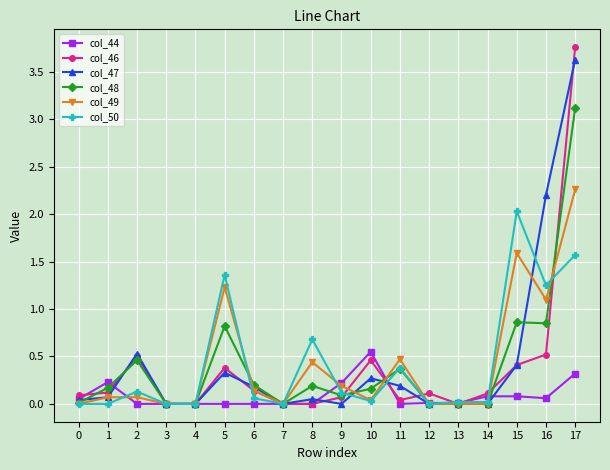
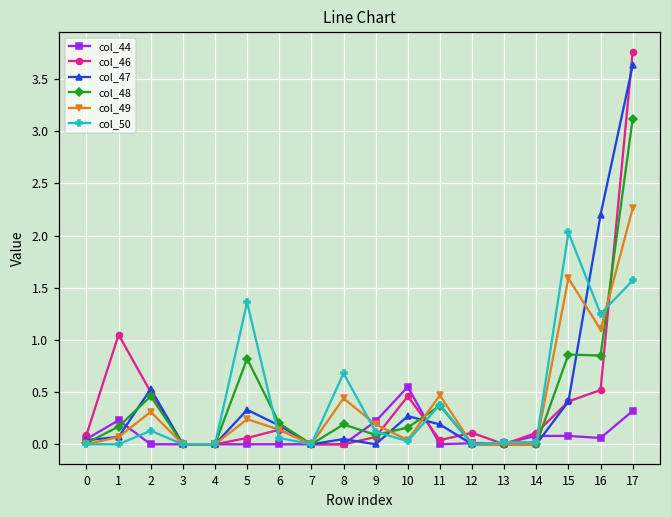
col_46, 1: 0.1 -> 1.1
col_49, 2: 0.1 -> 0.3
col_46, 5: 0.4 -> 0.1
col_49, 5: 1.2 -> 0.2
